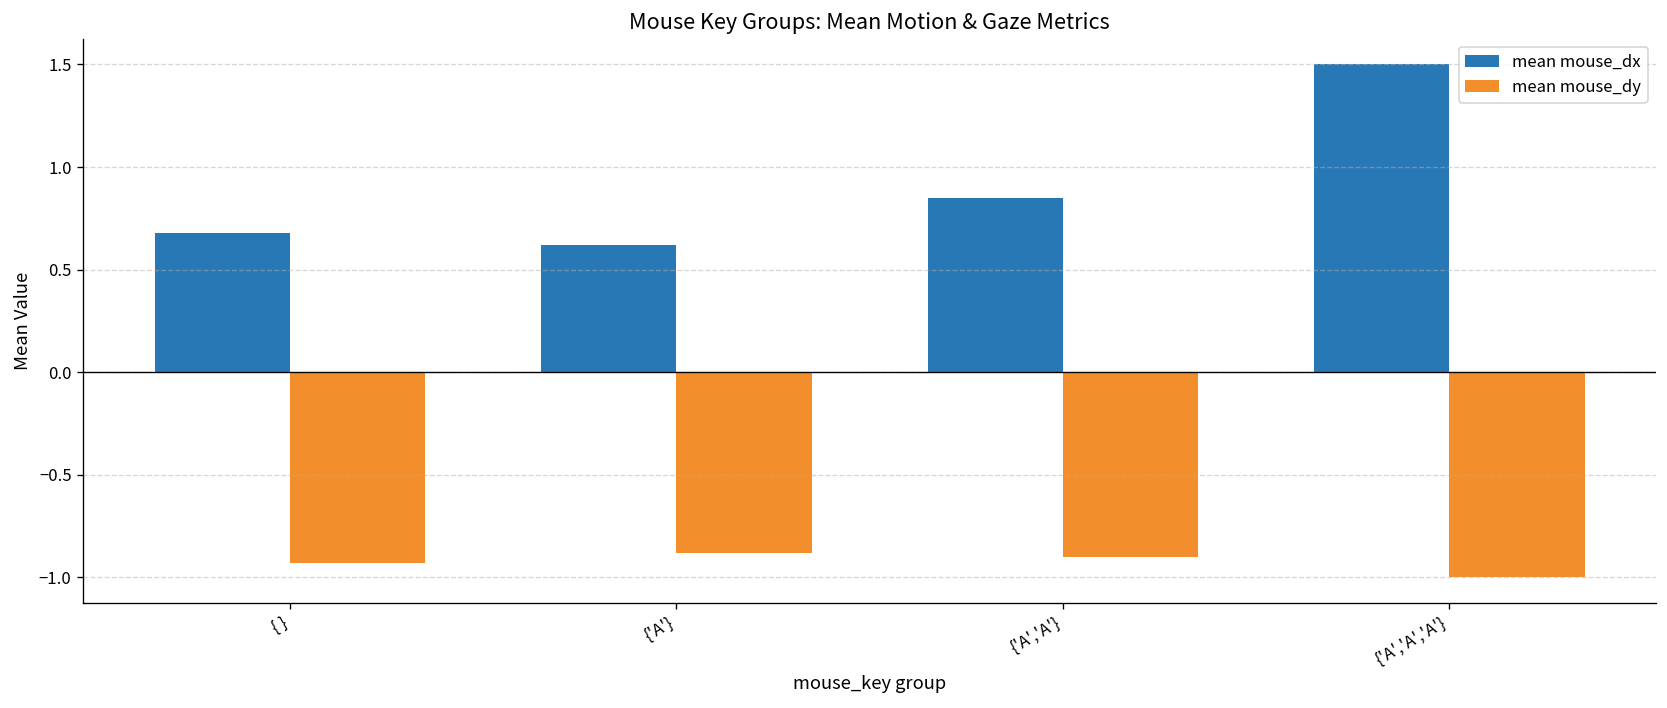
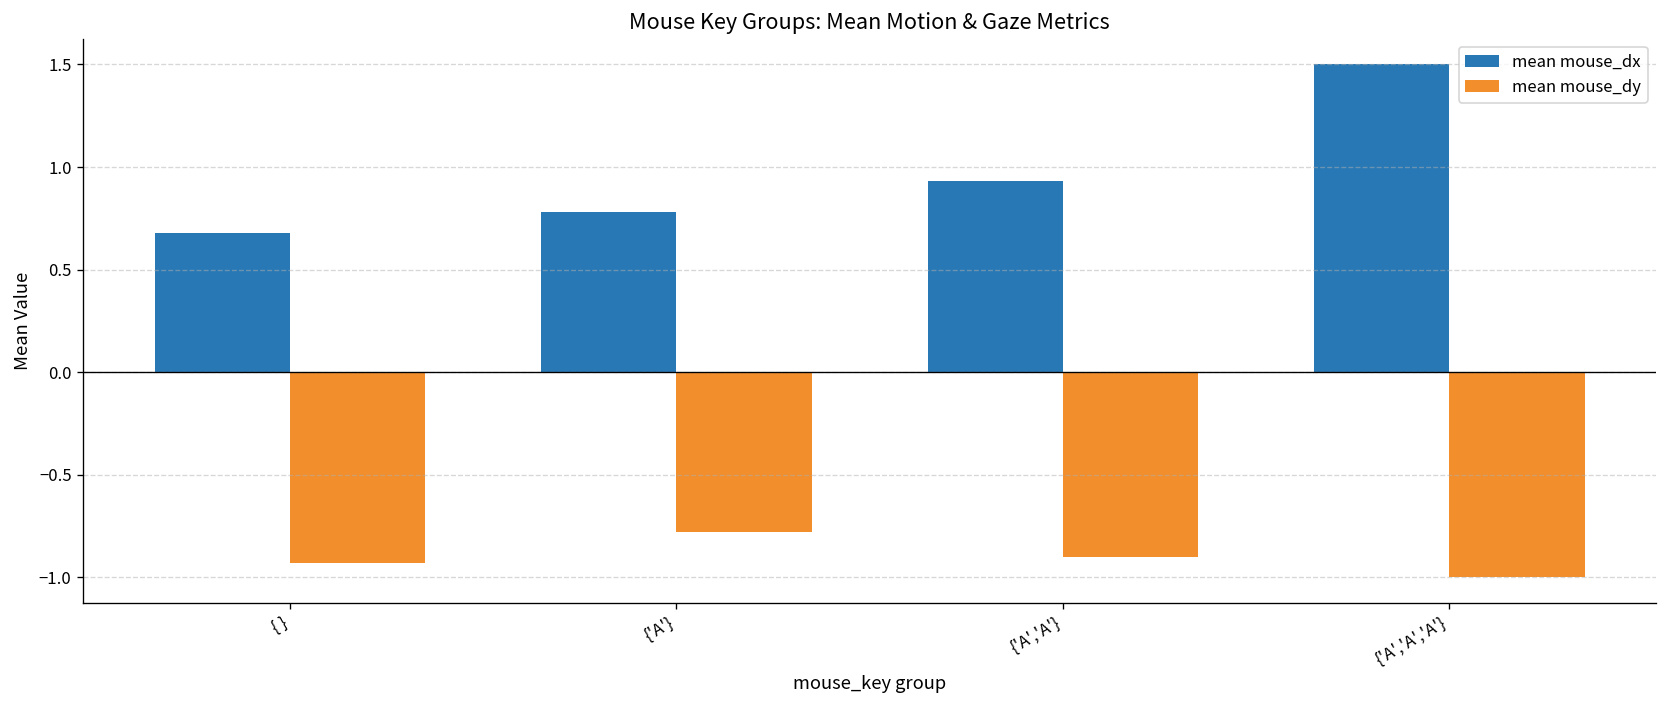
mean mouse_dx, {'A'}: 0.62 -> 0.78
mean mouse_dy, {'A'}: -0.88 -> -0.78
mean mouse_dx, {'A','A'}: 0.85 -> 0.93
